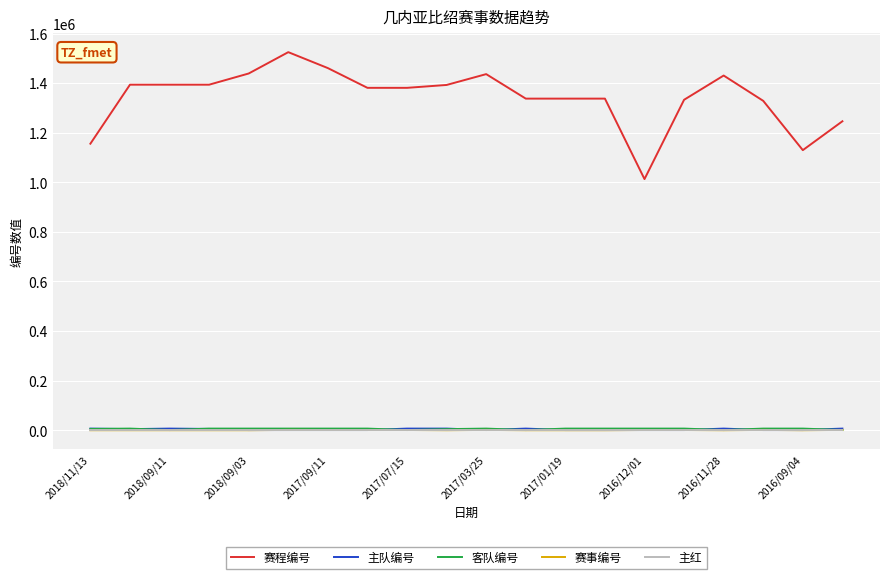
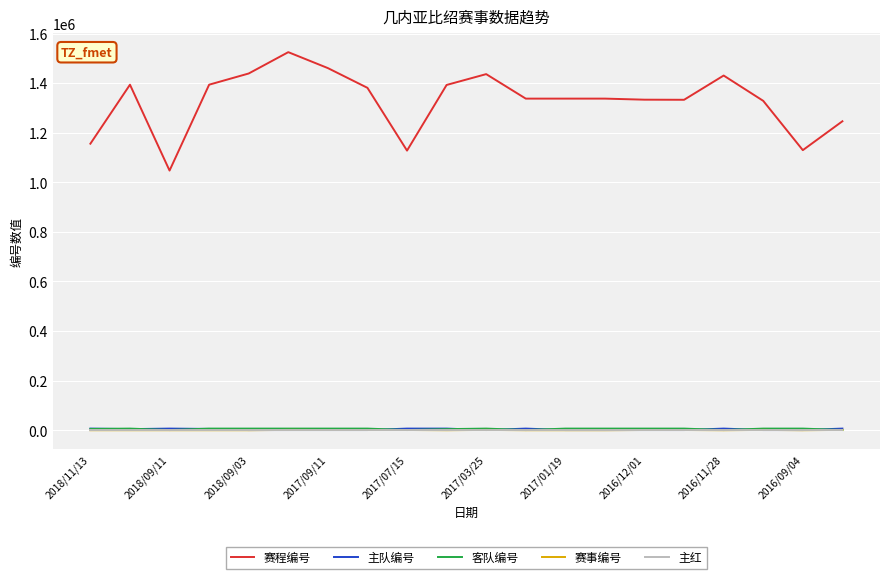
赛程编号, 2018/09/11: 1390000 -> 1050000
赛程编号, 2017/07/15: 1380000 -> 1130000
赛程编号, 2016/12/01: 1010000 -> 1330000
